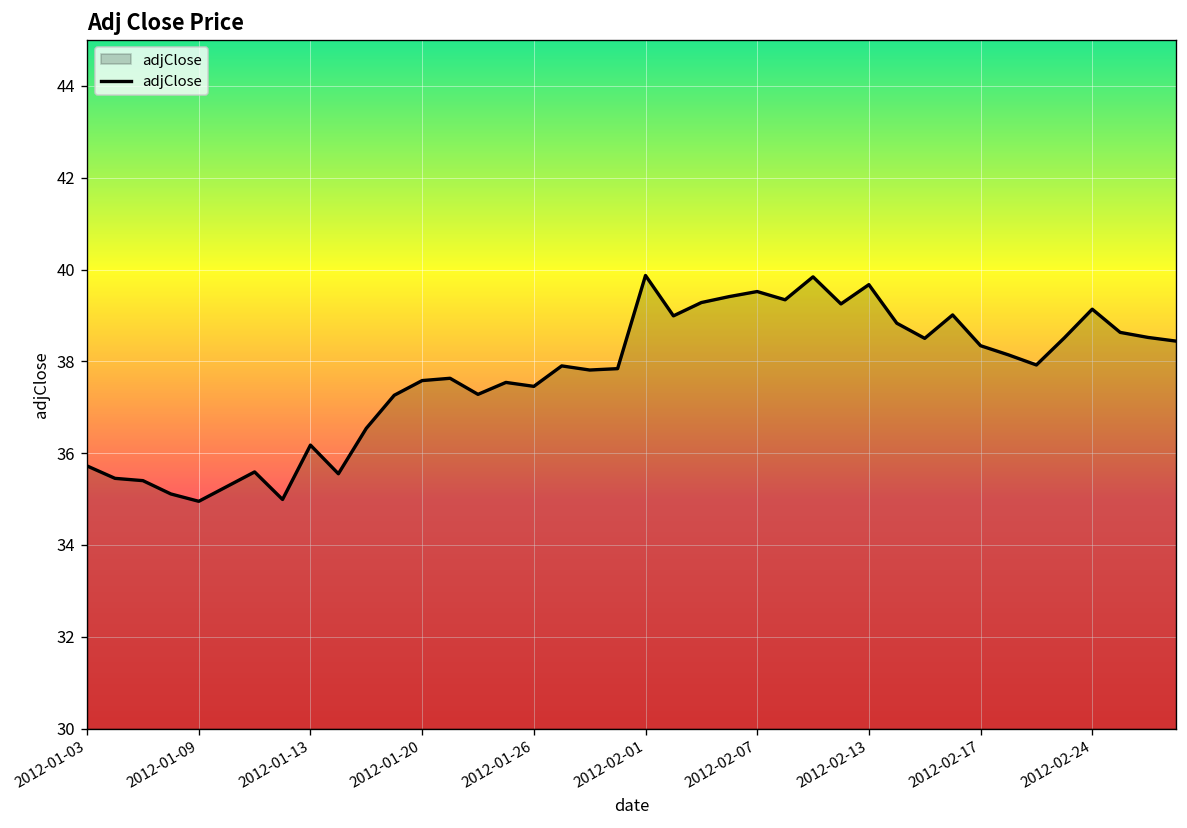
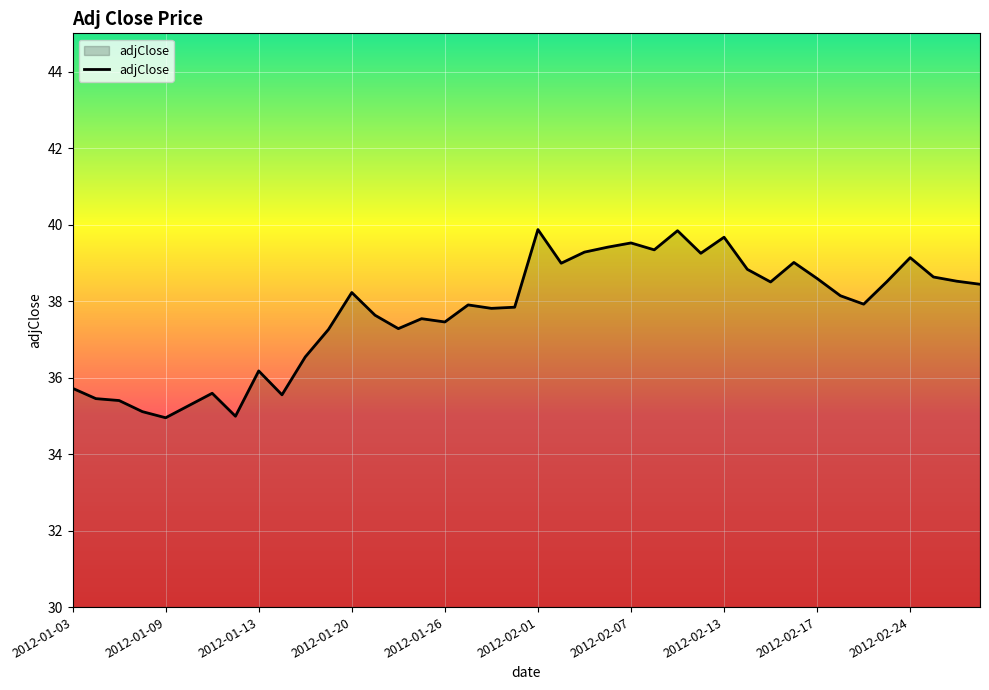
2012-01-20: 37.6 -> 38.2
2012-02-17: 38.3 -> 38.6
